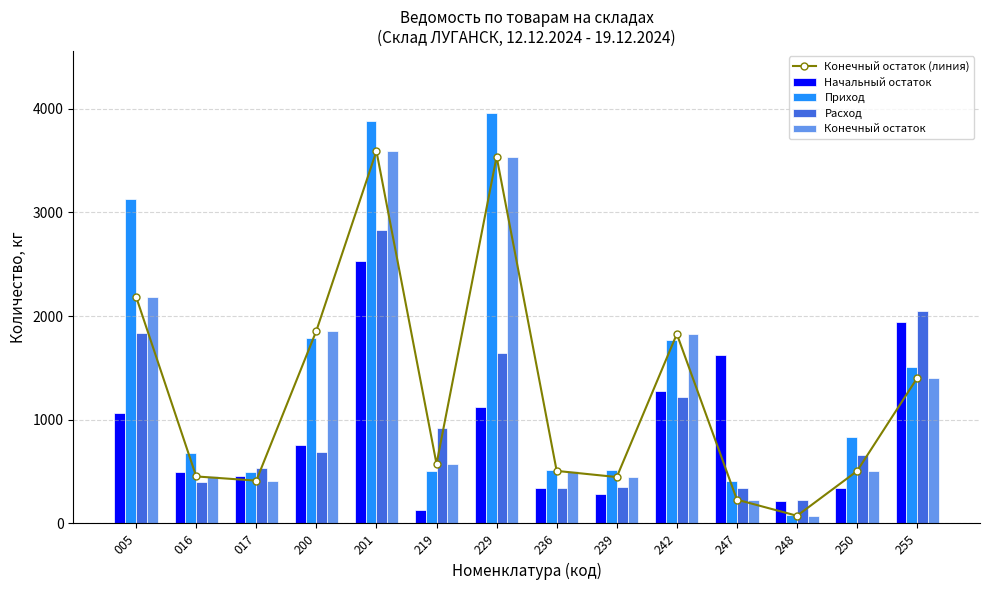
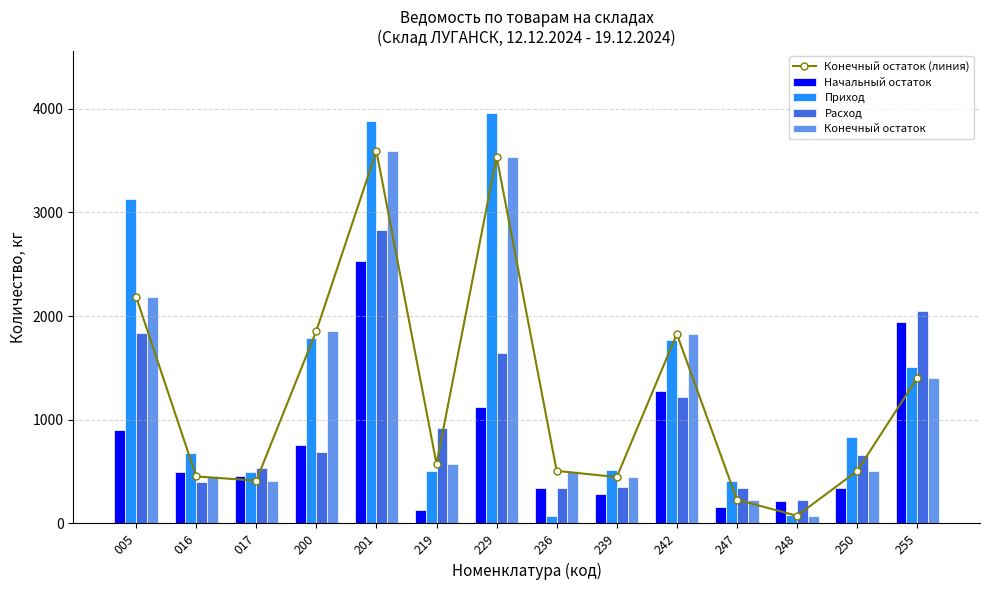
Начальный остаток, 005: 1070 -> 900
Приход, 236: 510 -> 70
Начальный остаток, 247: 1630 -> 160
